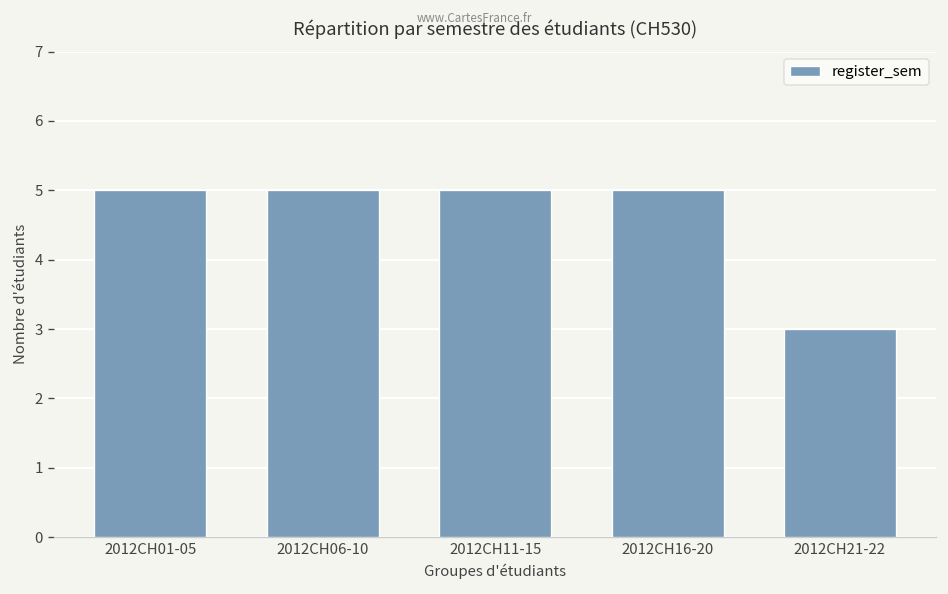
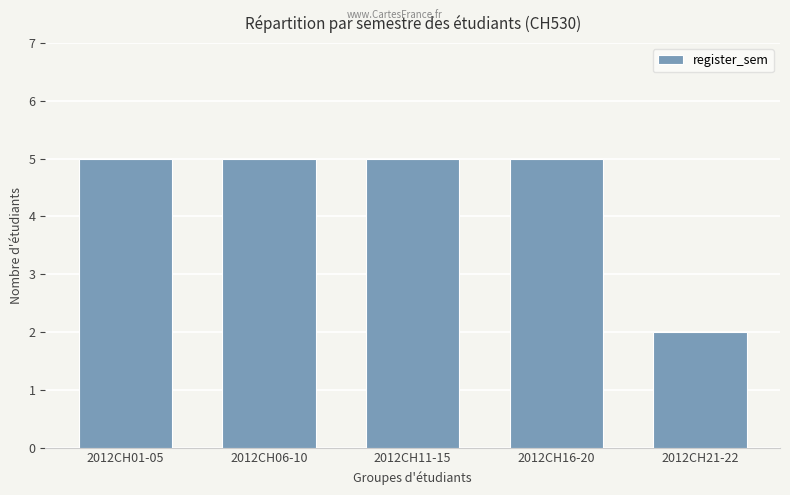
2012CH21-22: 3 -> 2
